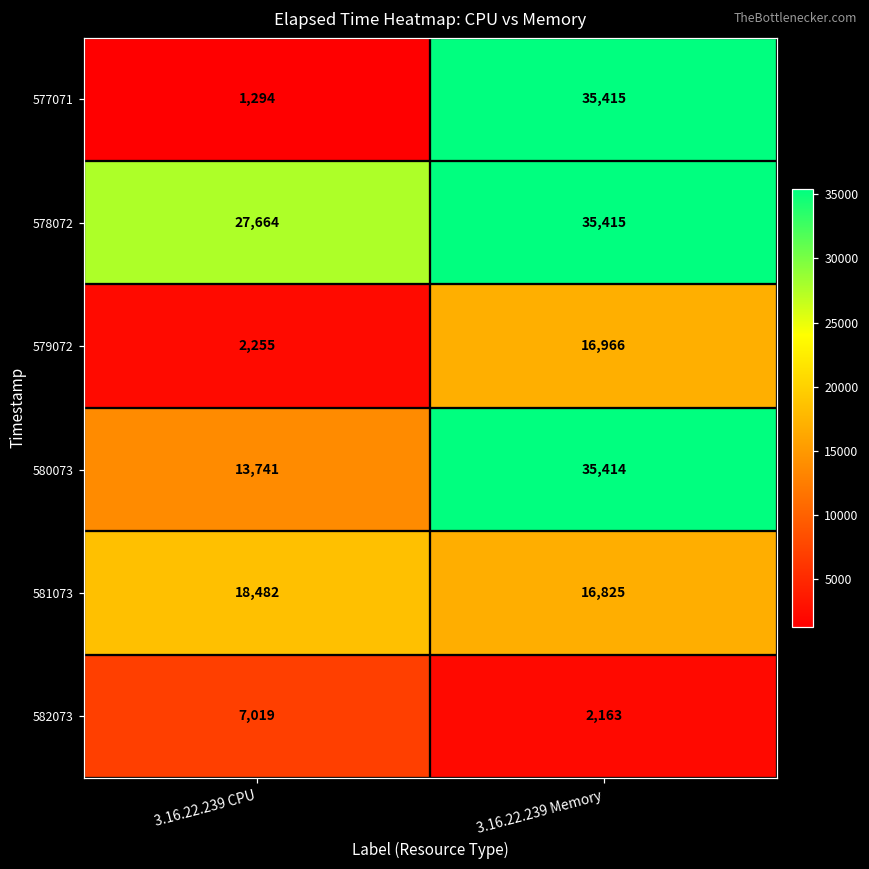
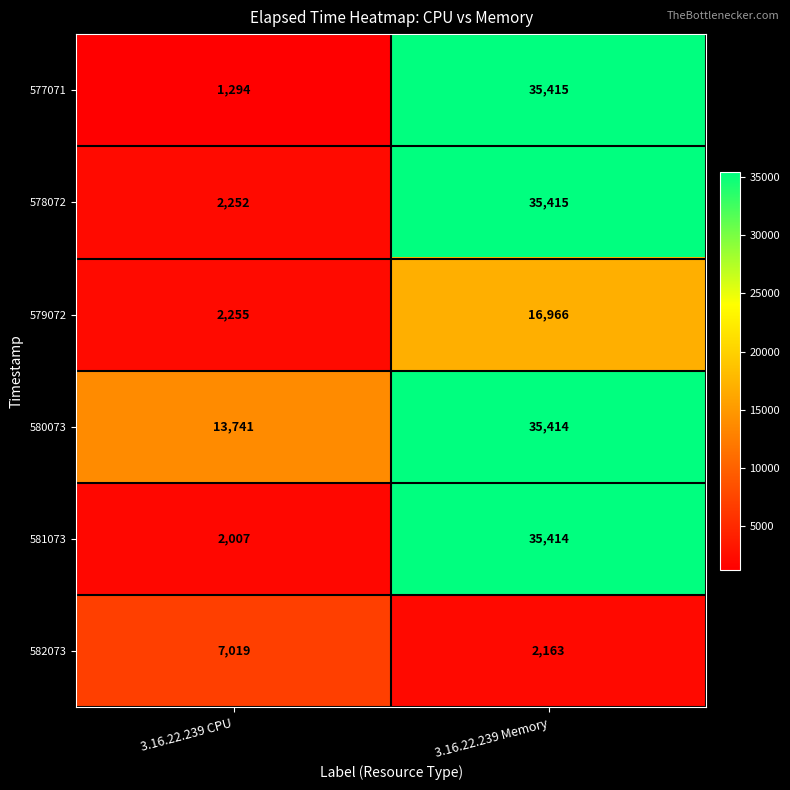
578072, 3.16.22.239 CPU: 27,664 -> 2,252
581073, 3.16.22.239 CPU: 18,482 -> 2,007
581073, 3.16.22.239 Memory: 16,825 -> 35,414
